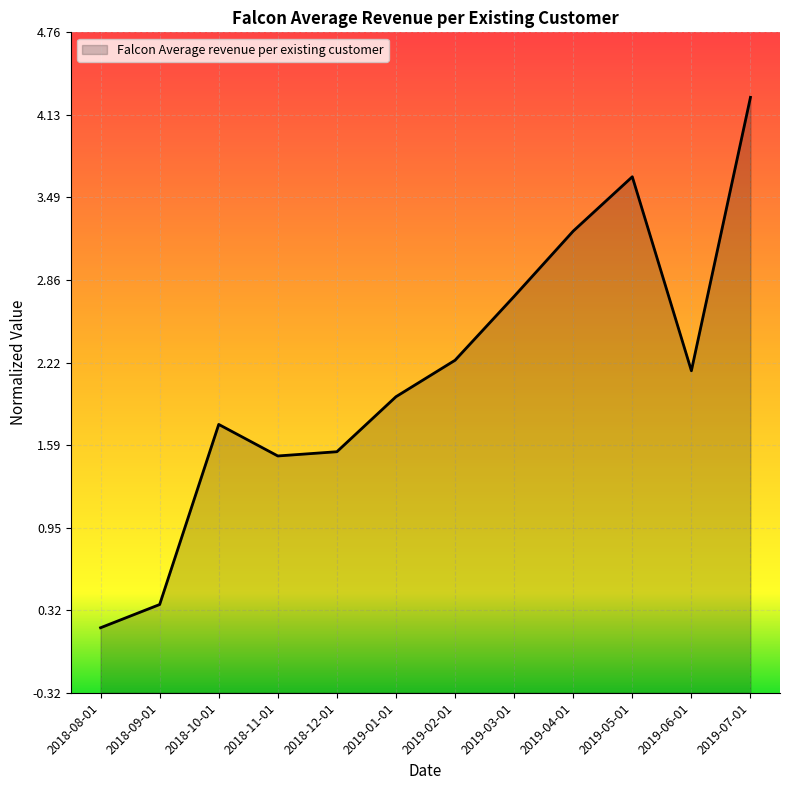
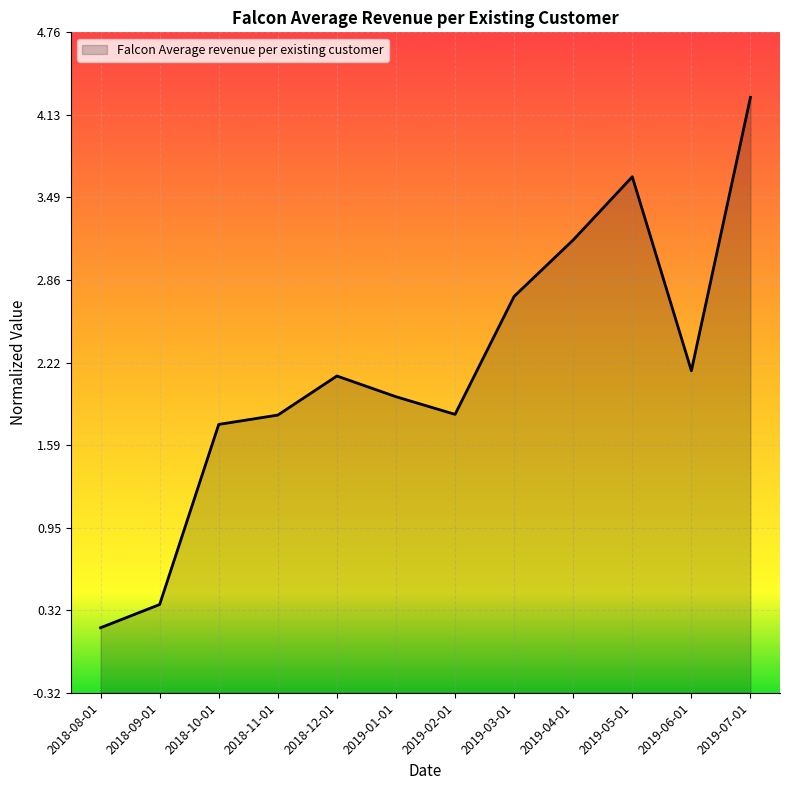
2018-11-01: 1.50 -> 1.82
2018-12-01: 1.54 -> 2.12
2019-02-01: 2.24 -> 1.82
2019-04-01: 3.23 -> 3.17
